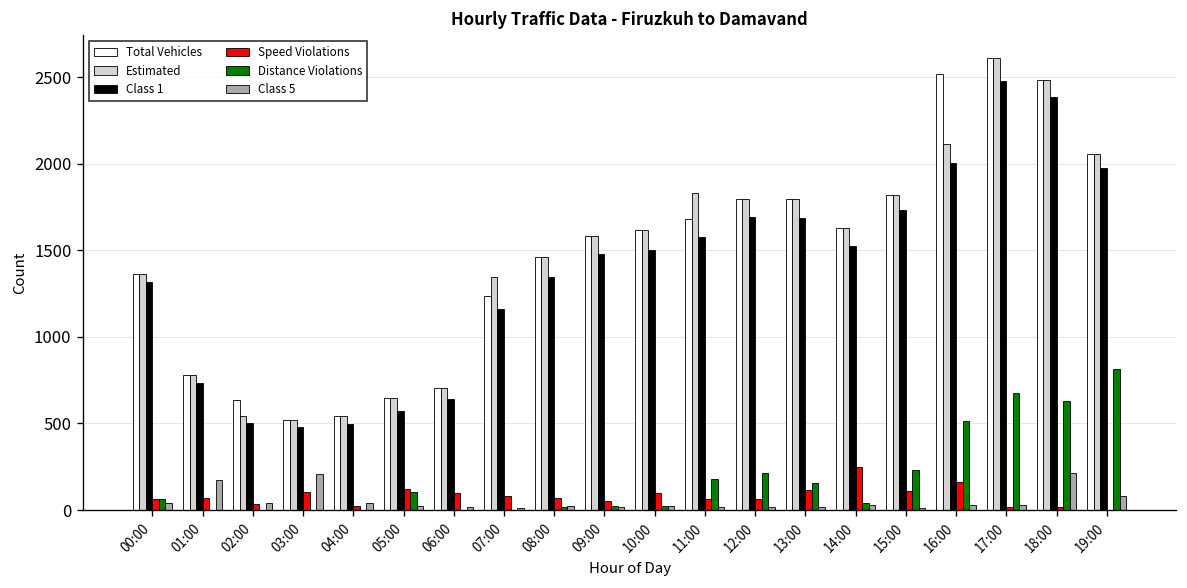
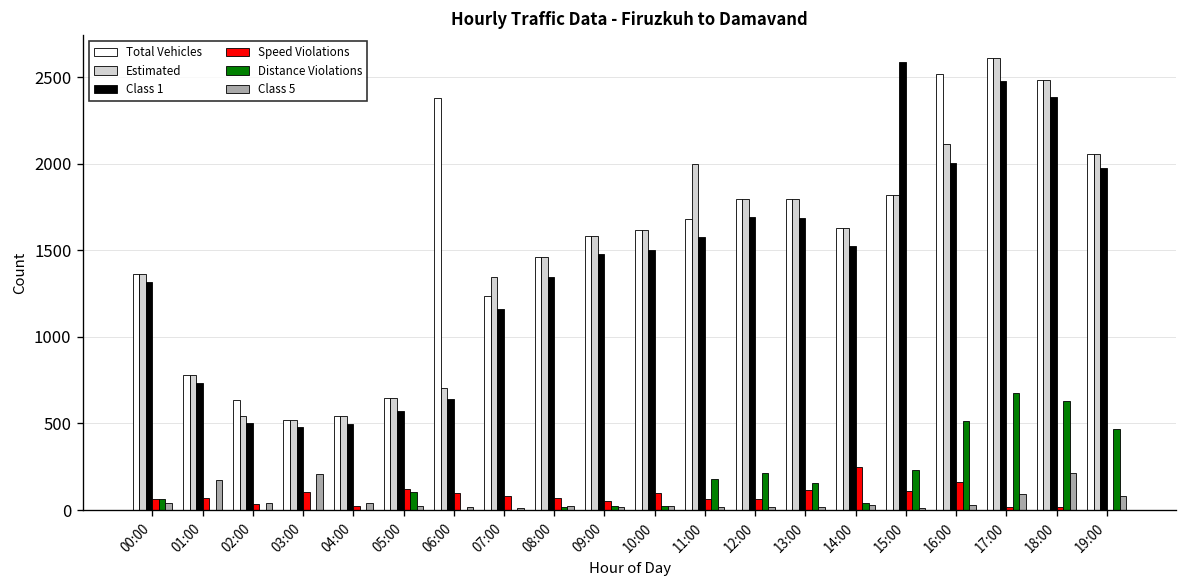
Total Vehicles, 06:00: 700 -> 2380
Estimated, 11:00: 1830 -> 2000
Class 1, 15:00: 1740 -> 2590
Class 5, 17:00: 30 -> 90
Distance Violations, 19:00: 820 -> 470
